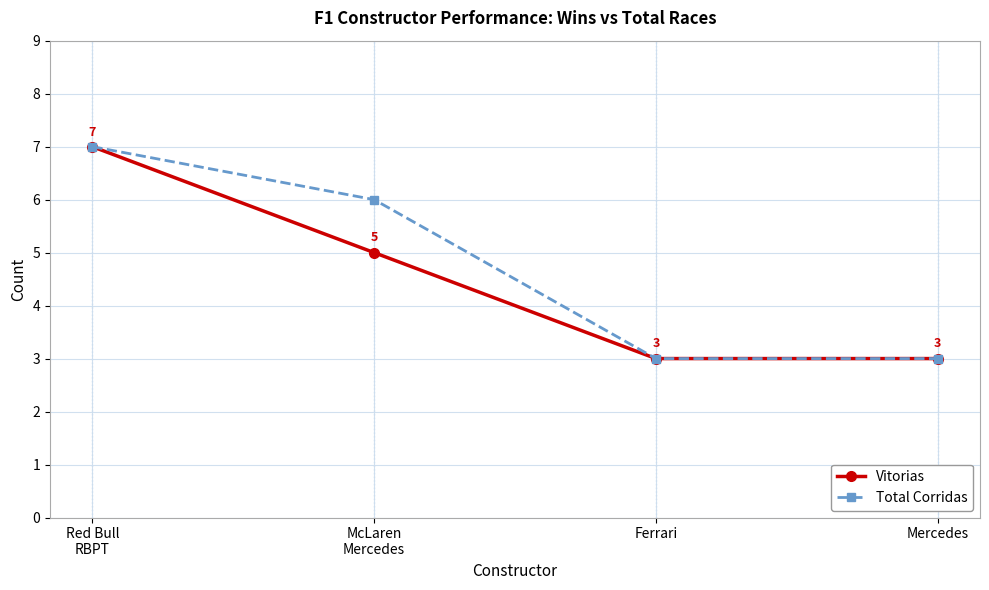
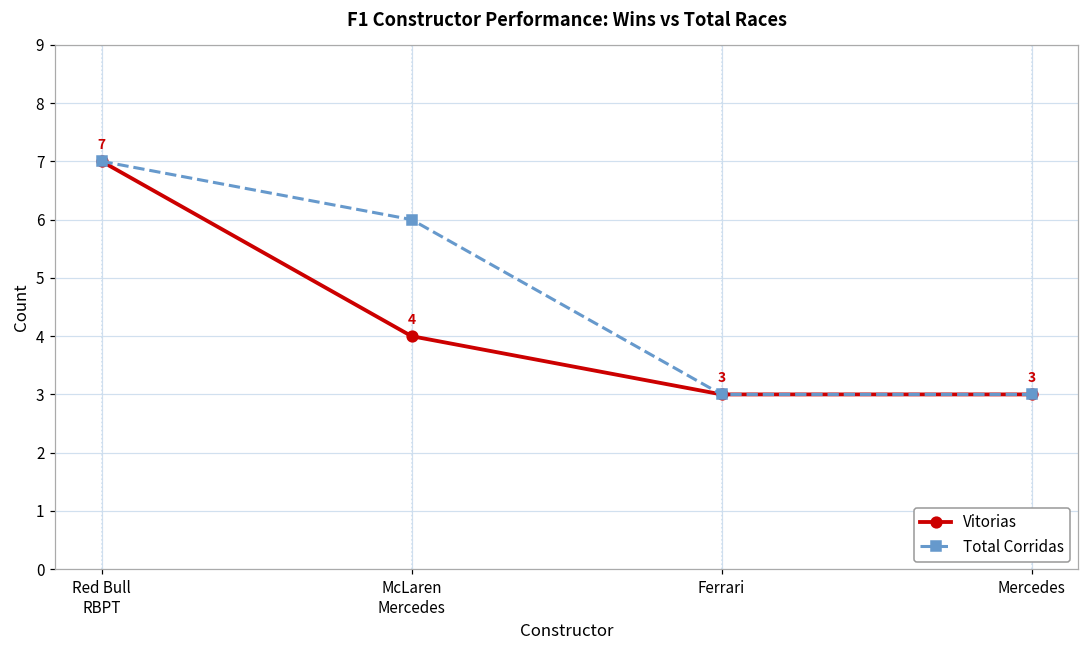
Vitorias, McLaren Mercedes: 5 -> 4
